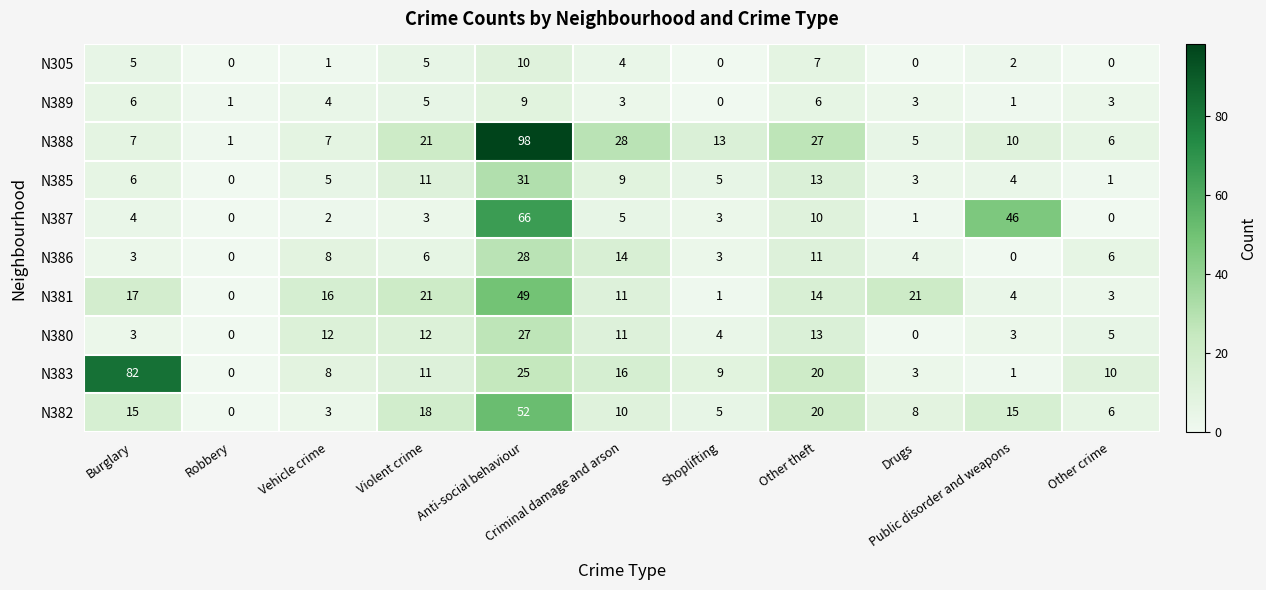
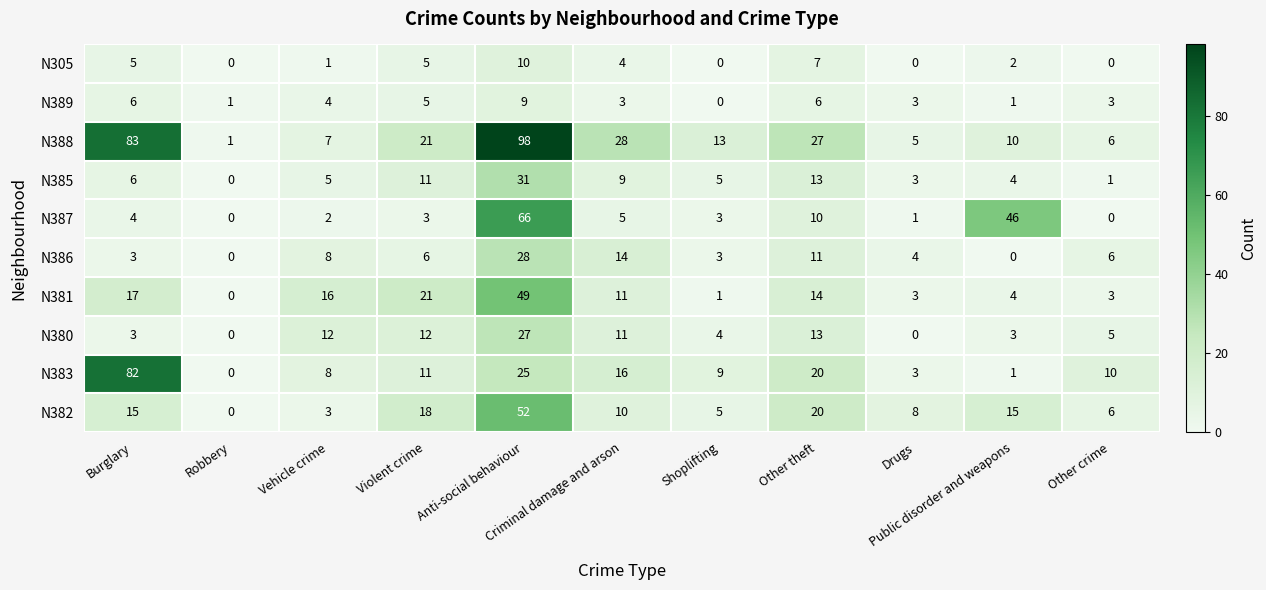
N388, Burglary: 7 -> 83
N381, Drugs: 21 -> 3
